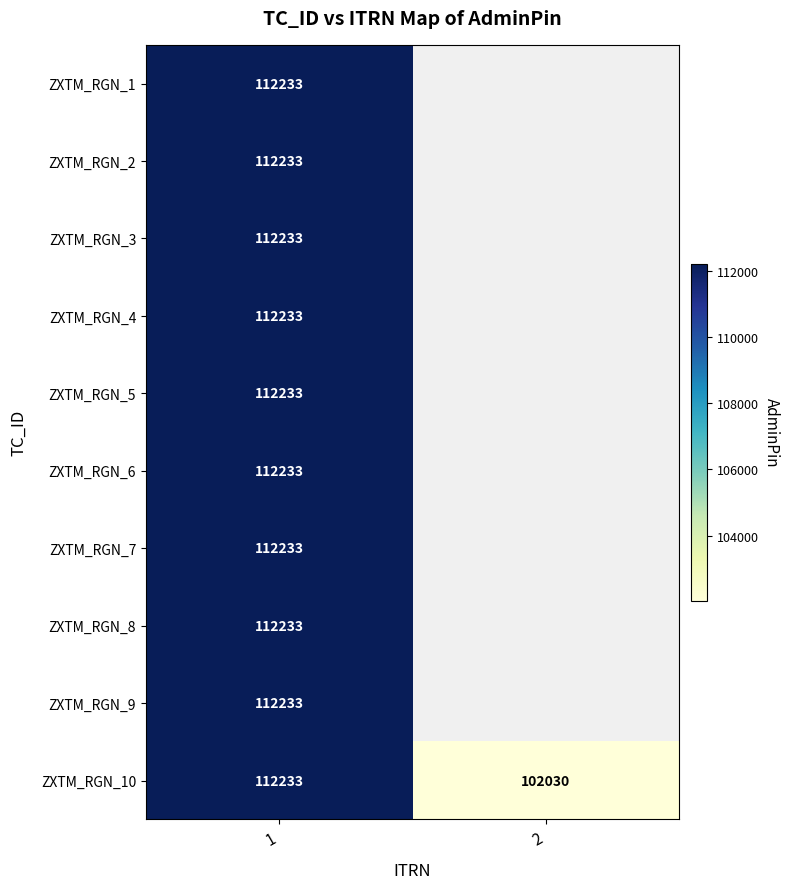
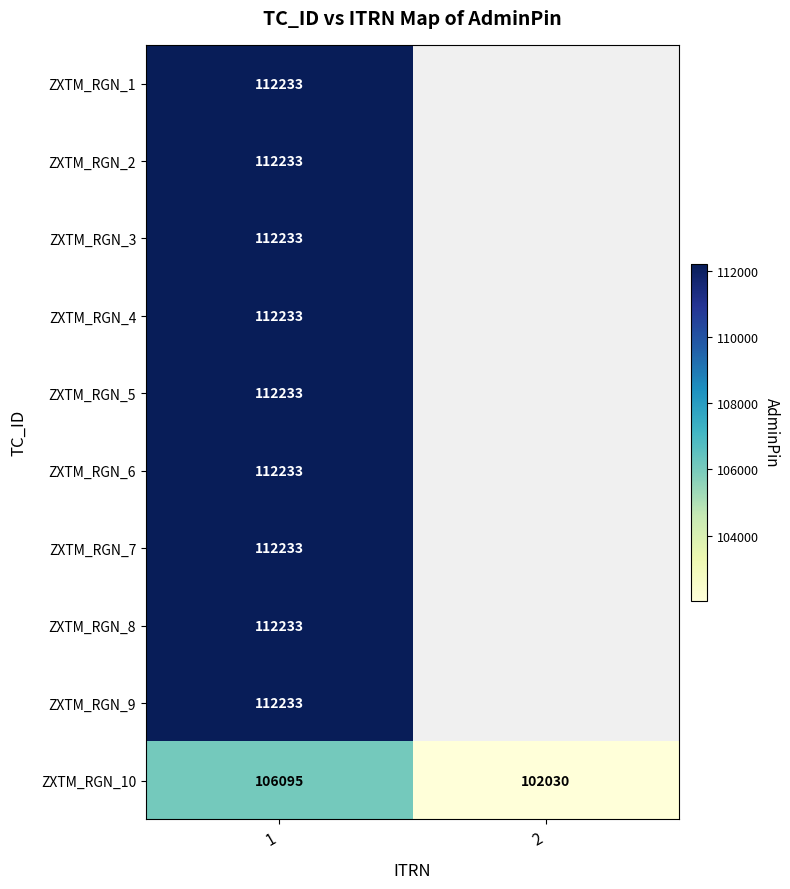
ZXTM_RGN_10, 1: 112233 -> 106095
